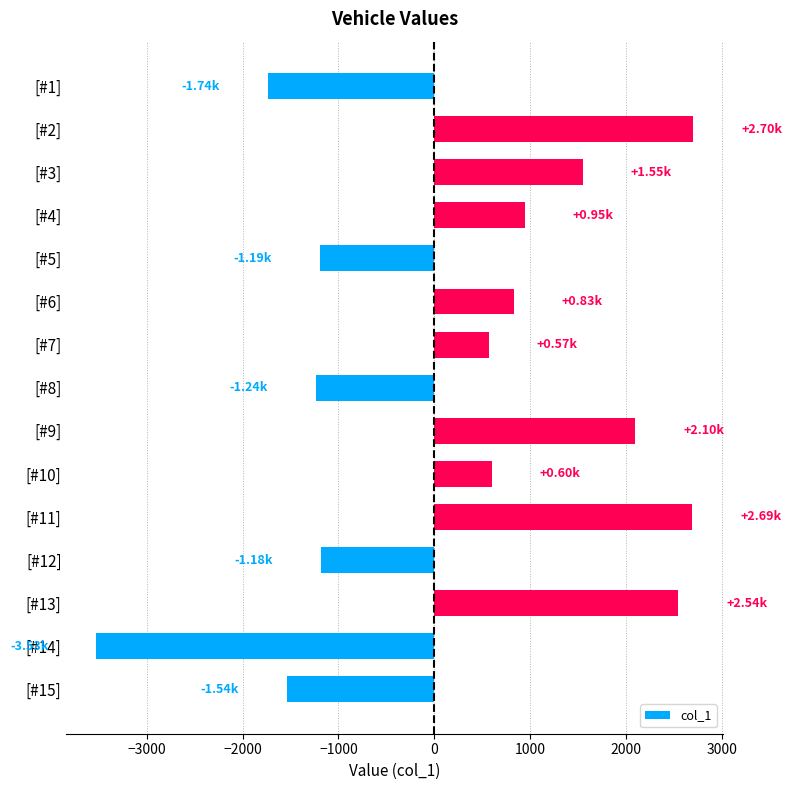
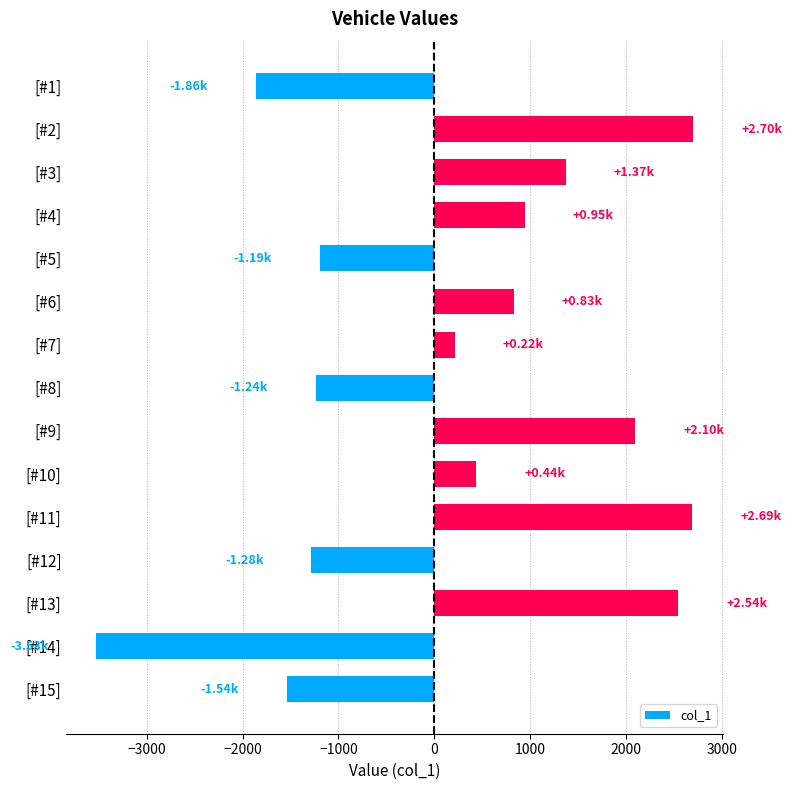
[#1]: -1.74k -> -1.86k
[#3]: +1.55k -> +1.37k
[#7]: +0.57k -> +0.22k
[#10]: +0.60k -> +0.44k
[#12]: -1.18k -> -1.28k
